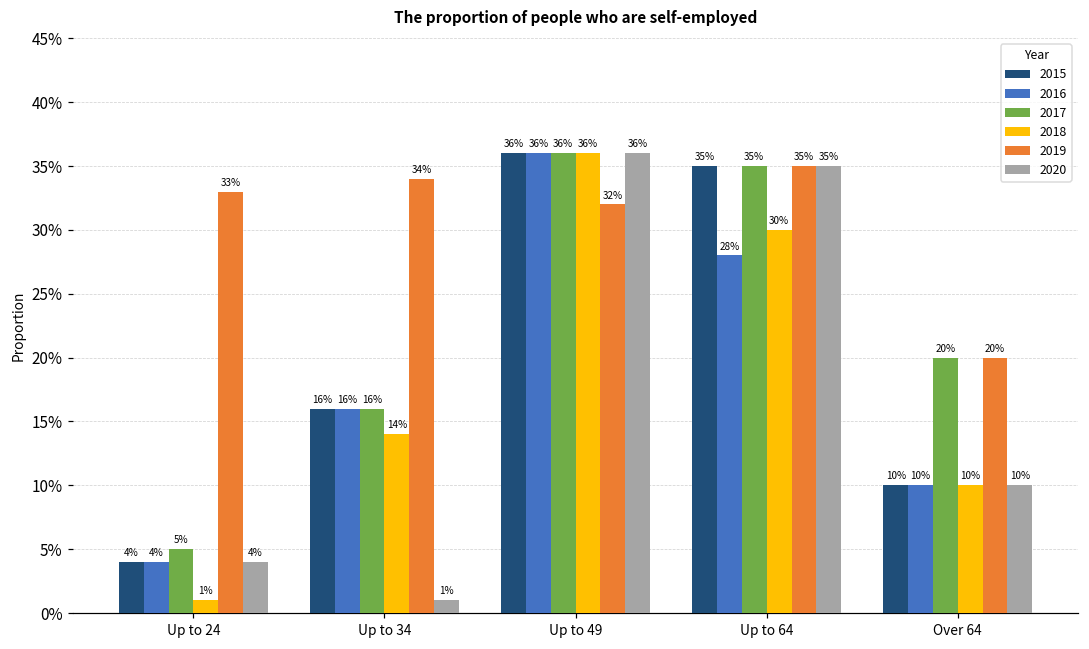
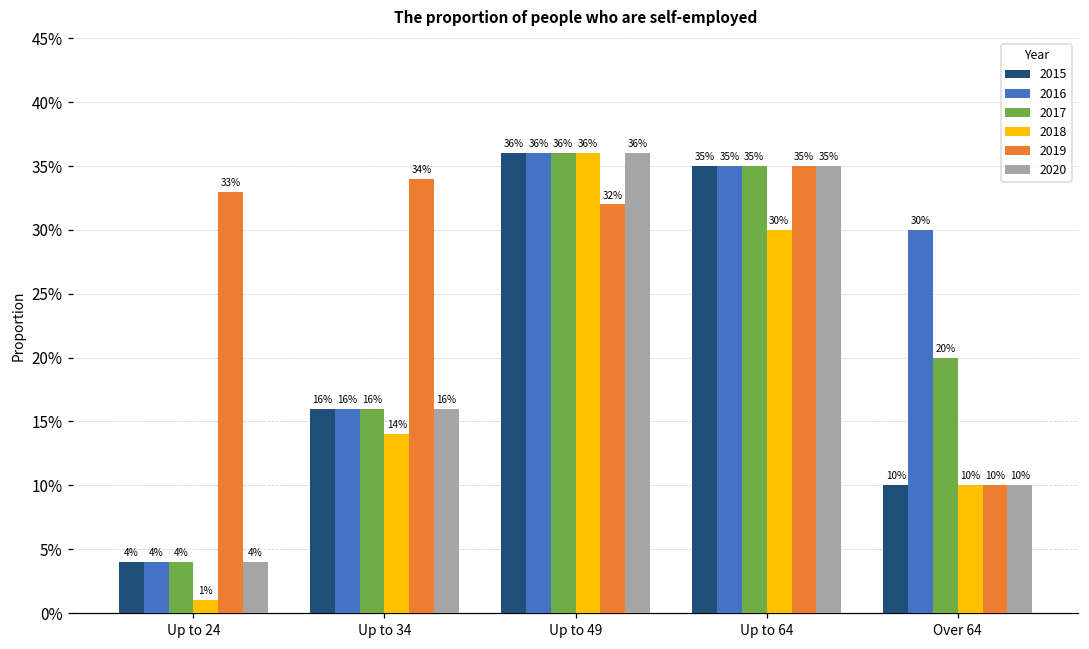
2017, Up to 24: 5% -> 4%
2020, Up to 34: 1% -> 16%
2016, Up to 64: 28% -> 35%
2016, Over 64: 10% -> 30%
2019, Over 64: 20% -> 10%
